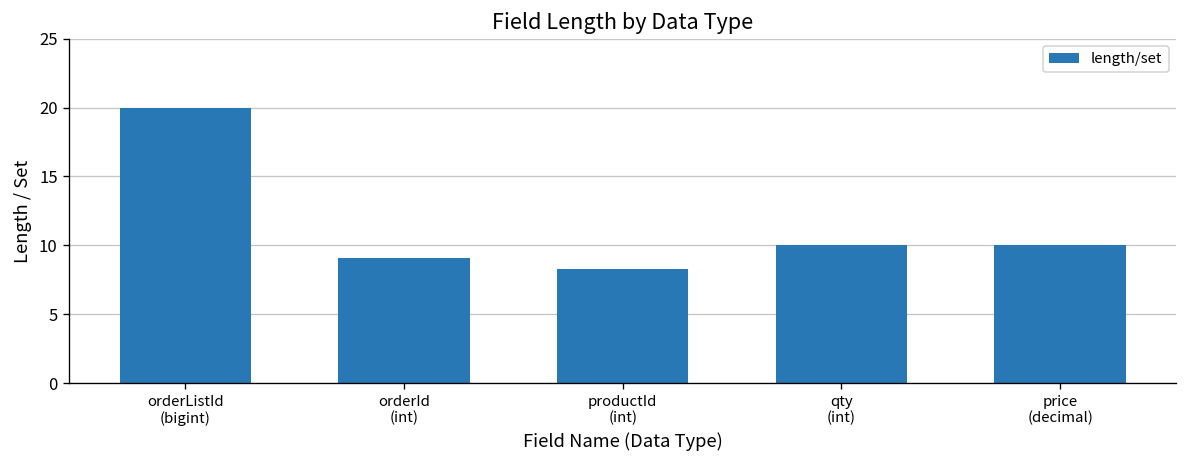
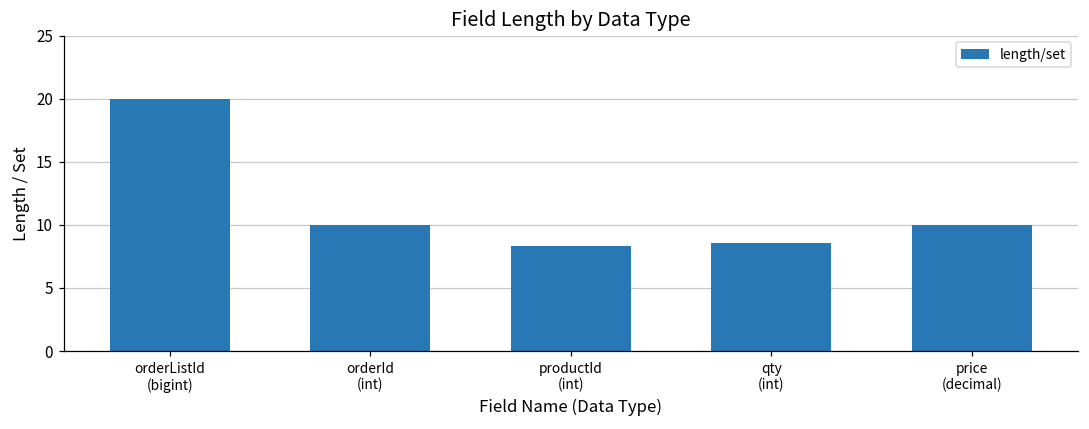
orderId (int): 9.1 -> 10.0
qty (int): 10.0 -> 8.6
